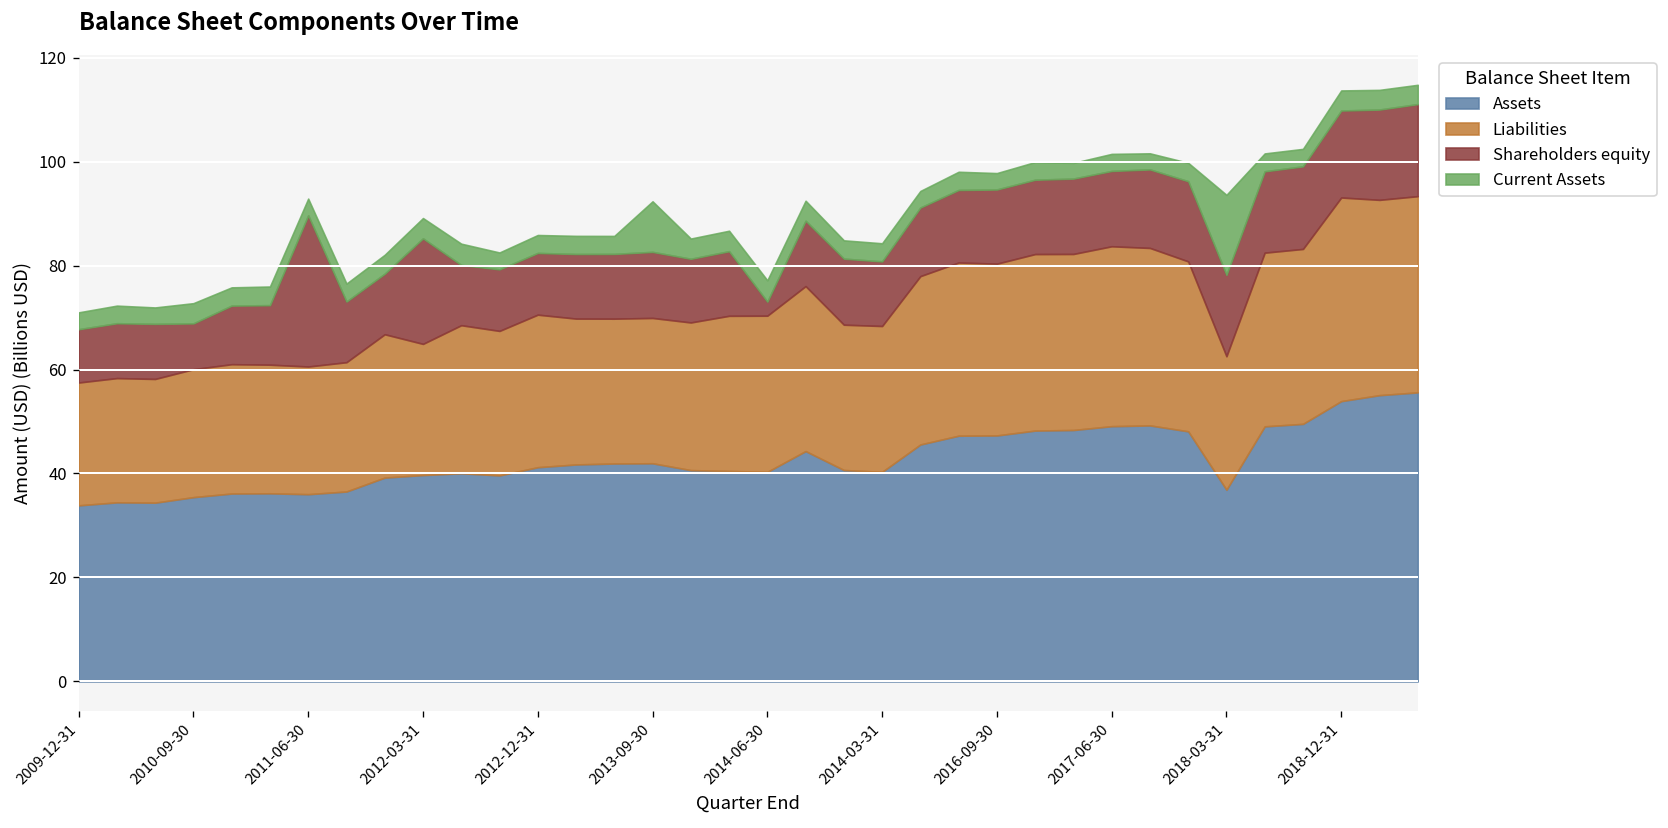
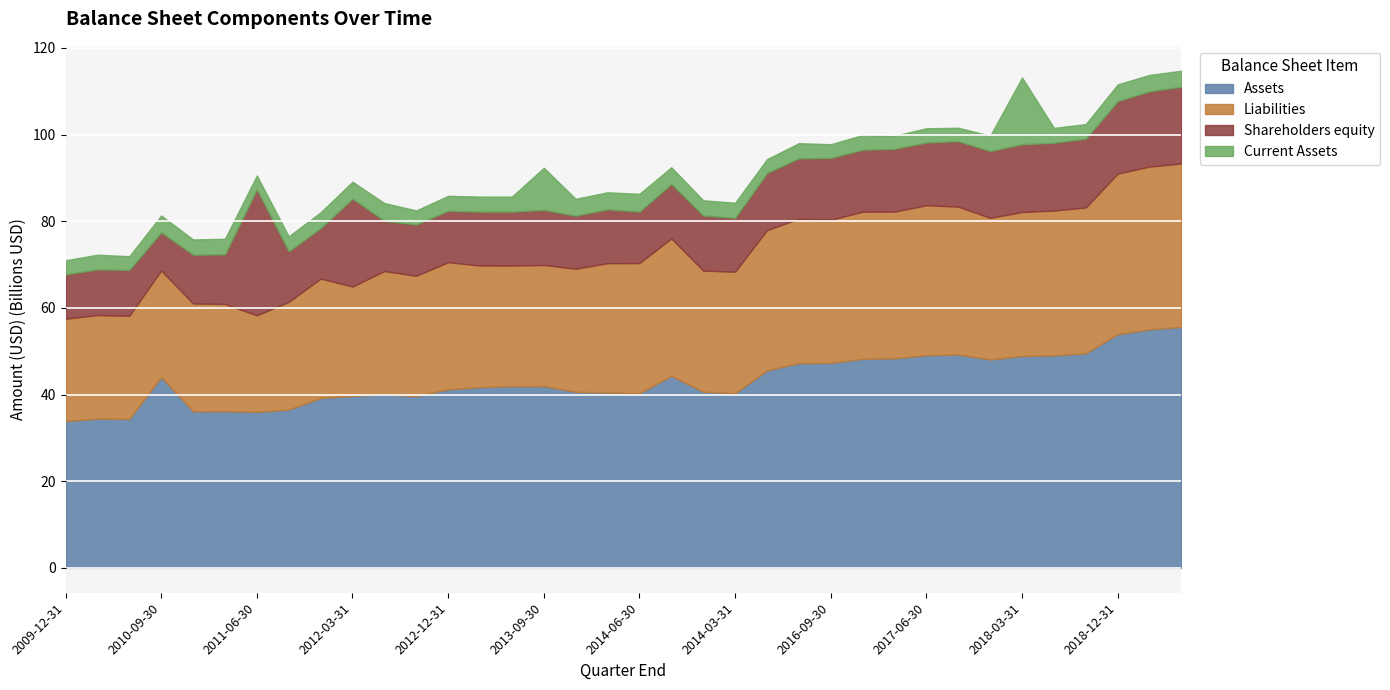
Assets, 2010-09-30: 35 -> 44
Liabilities, 2011-06-30: 25 -> 22
Shareholders equity, 2014-06-30: 3 -> 12
Assets, 2018-03-31: 37 -> 49
Liabilities, 2018-03-31: 26 -> 33
Liabilities, 2018-12-31: 39 -> 37
